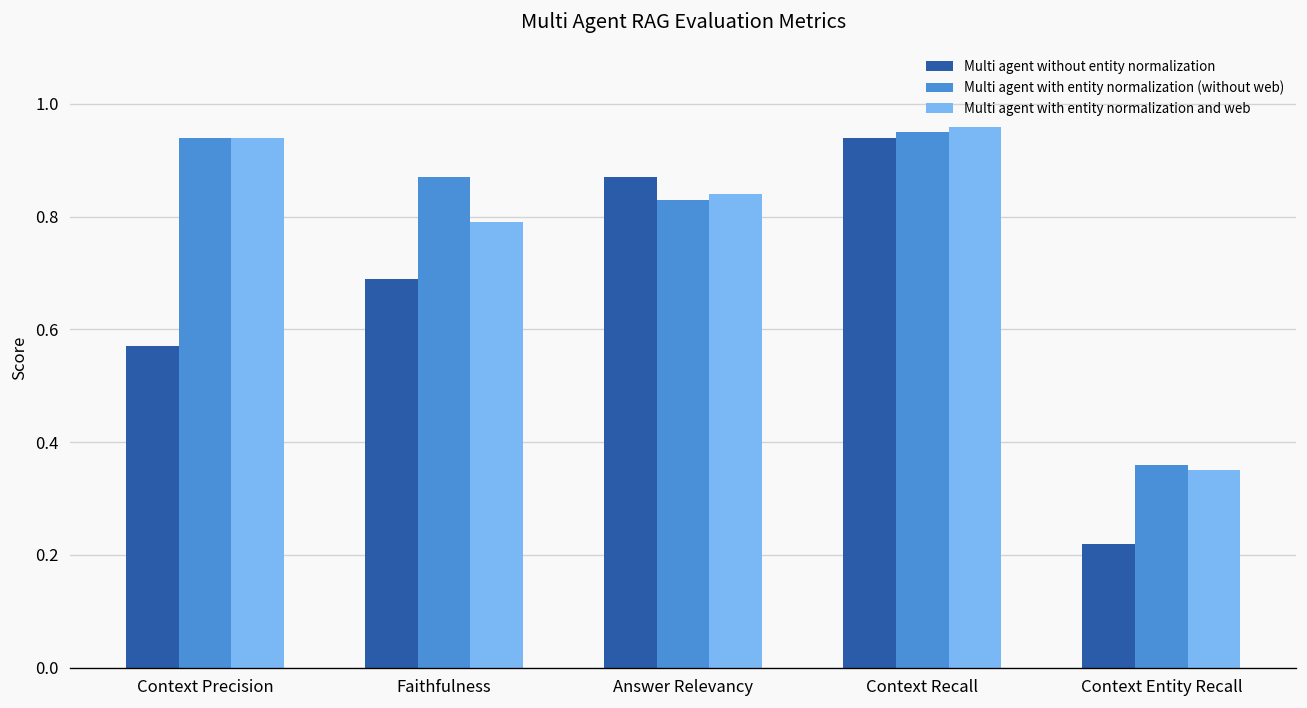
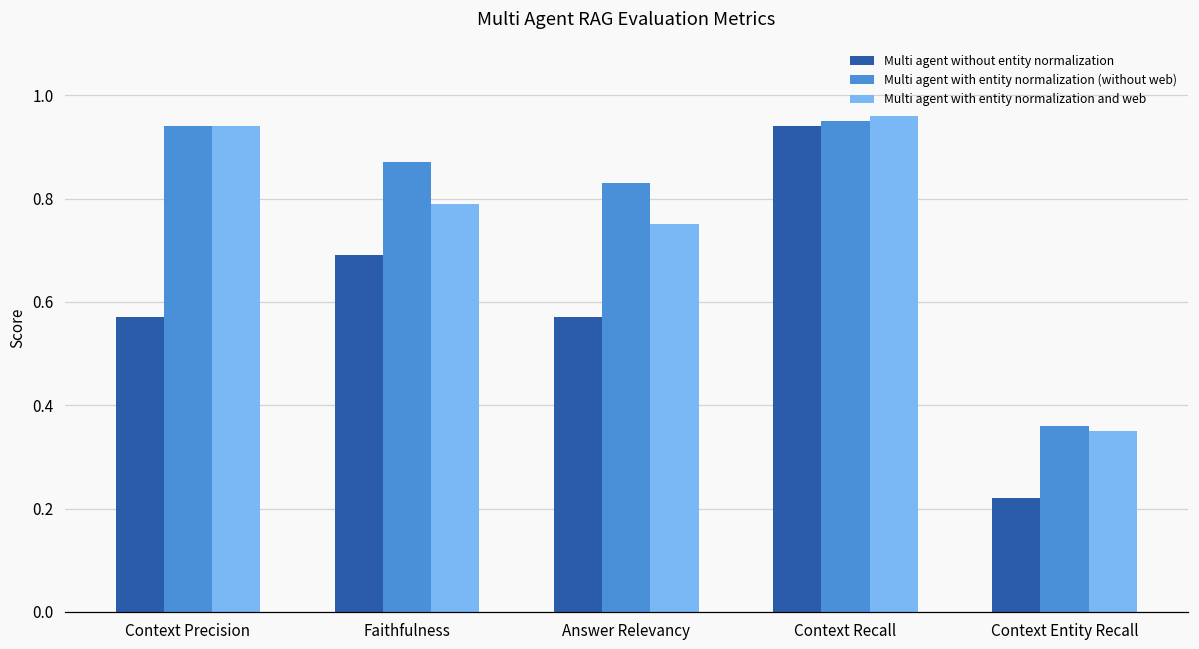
Multi agent without entity normalization, Answer Relevancy: 0.87 -> 0.57
Multi agent with entity normalization and web, Answer Relevancy: 0.84 -> 0.75
